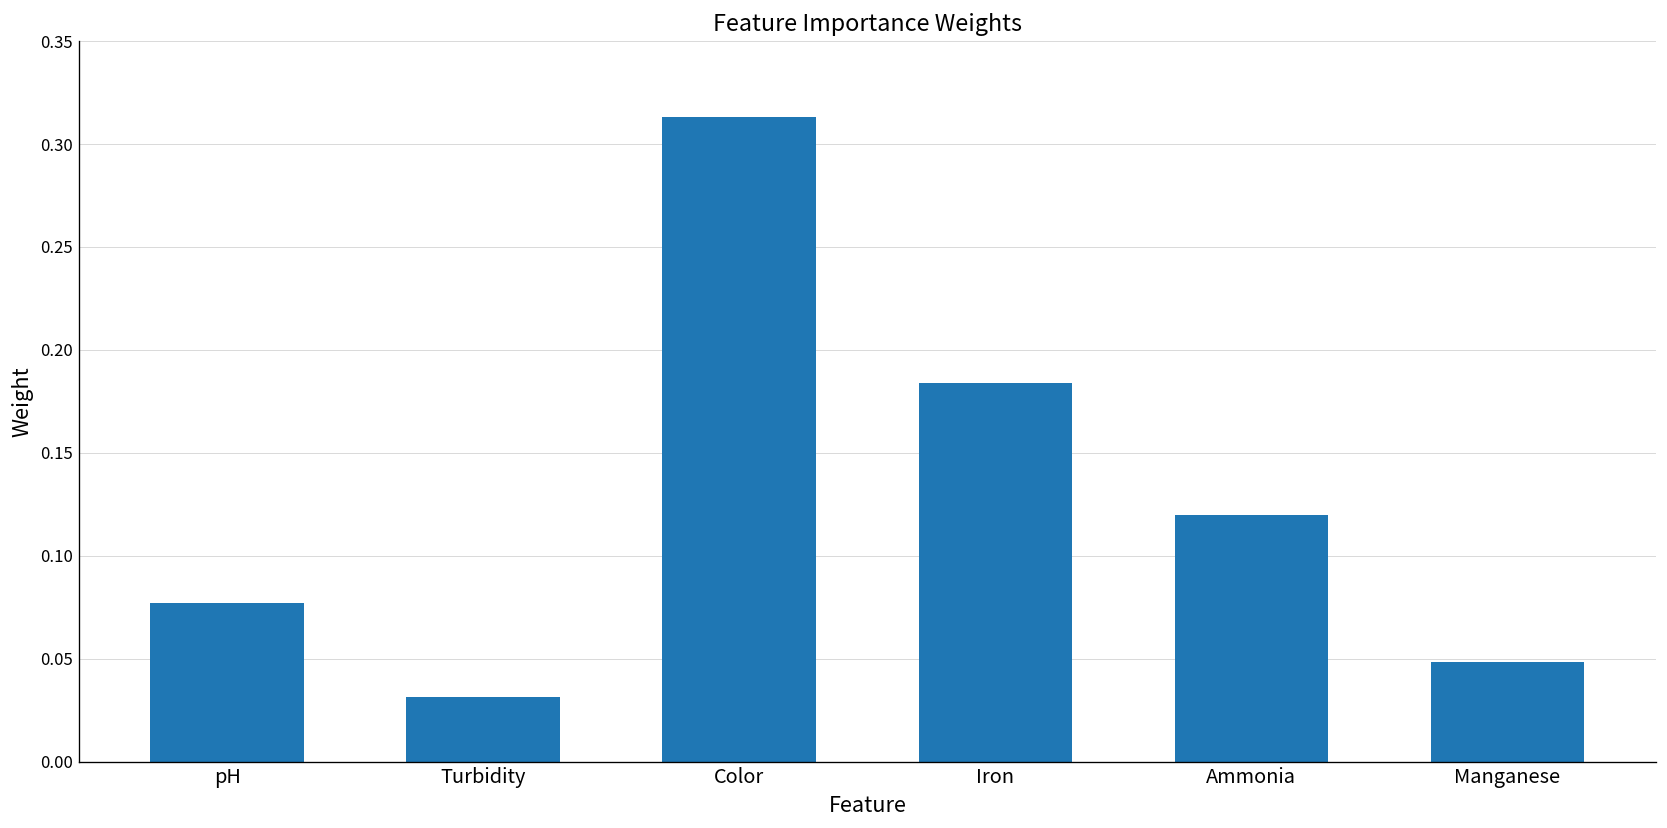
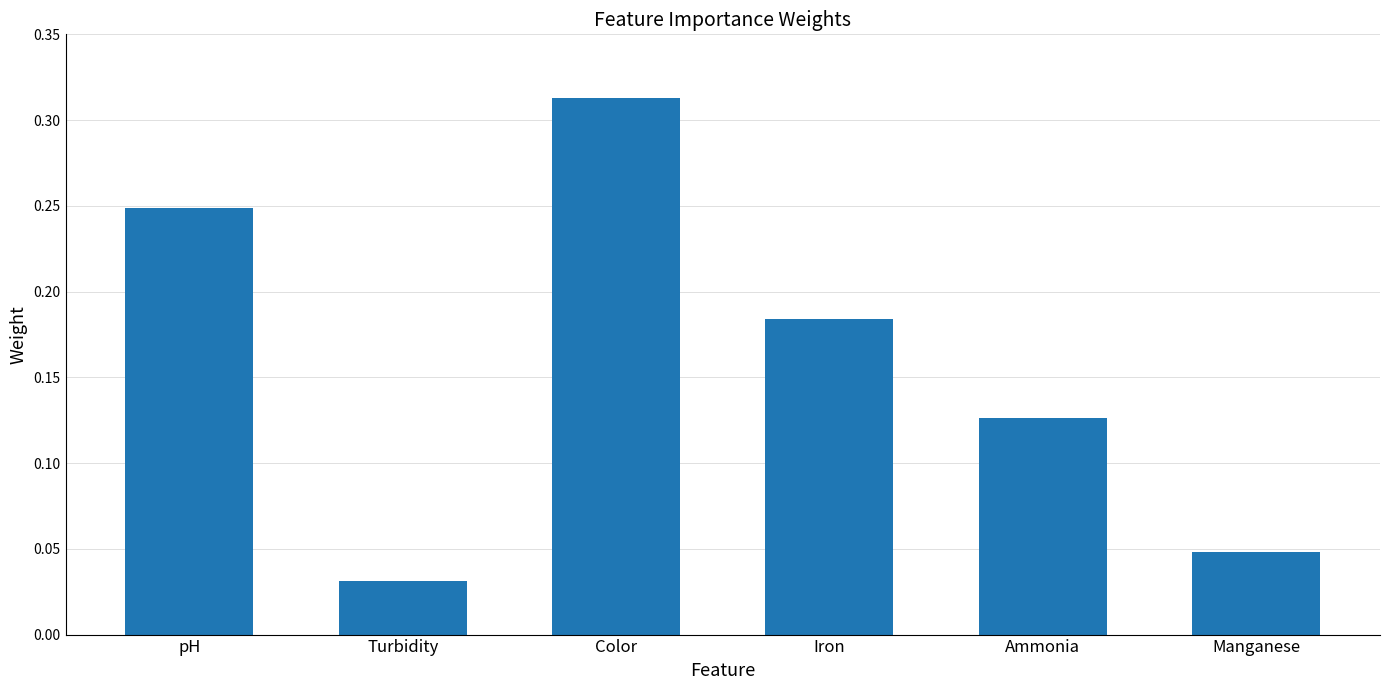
pH: 0.077 -> 0.249
Ammonia: 0.120 -> 0.126
